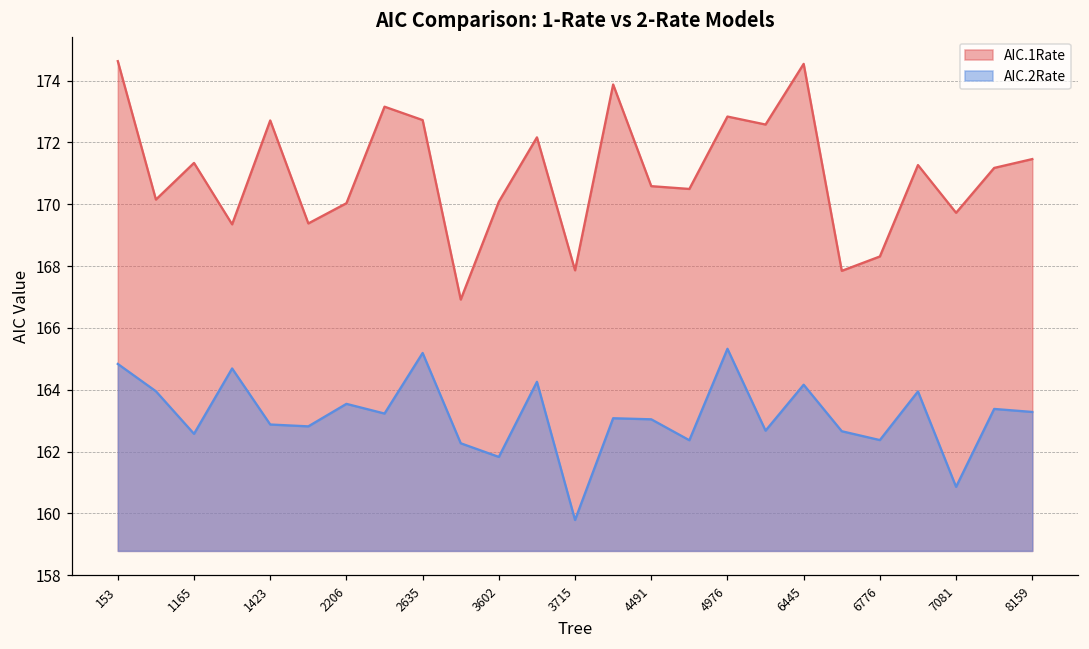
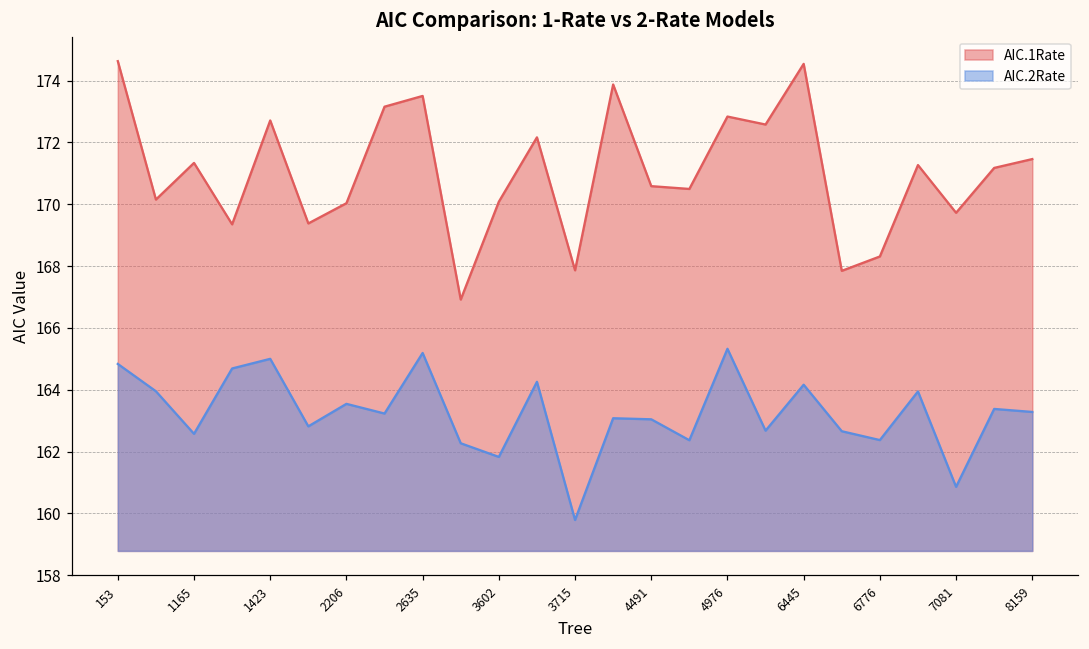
AIC.2Rate, 1423: 162.9 -> 165.0
AIC.1Rate, 2635: 172.7 -> 173.5
